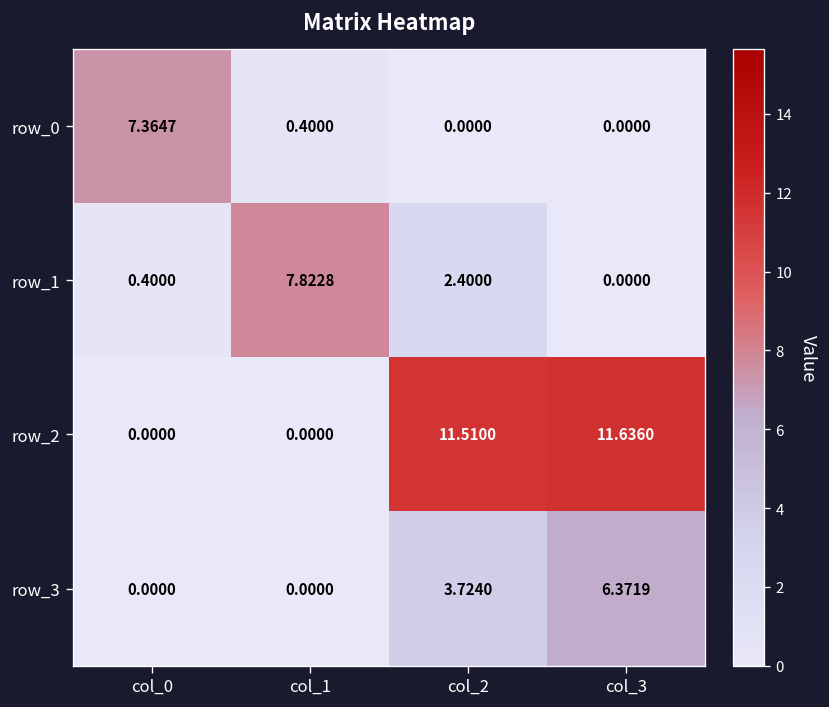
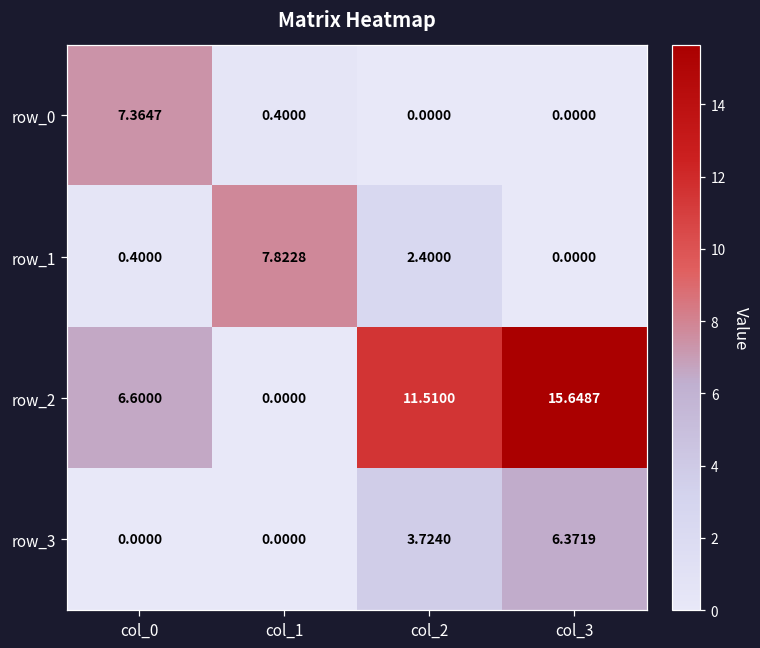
row_2, col_0: 0.0000 -> 6.6000
row_2, col_3: 11.6360 -> 15.6487
